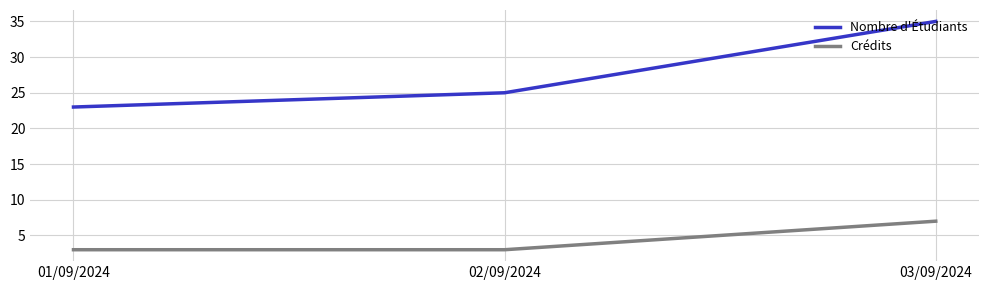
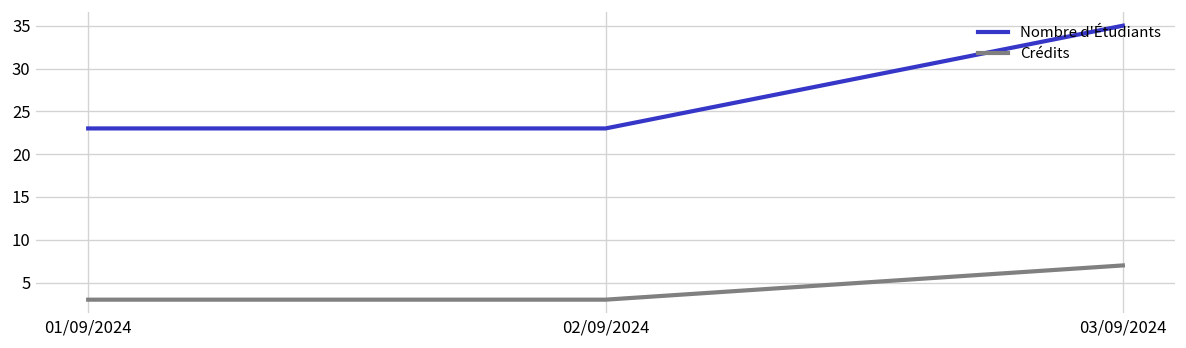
Nombre d'Étudiants, 02/09/2024: 25 -> 23
